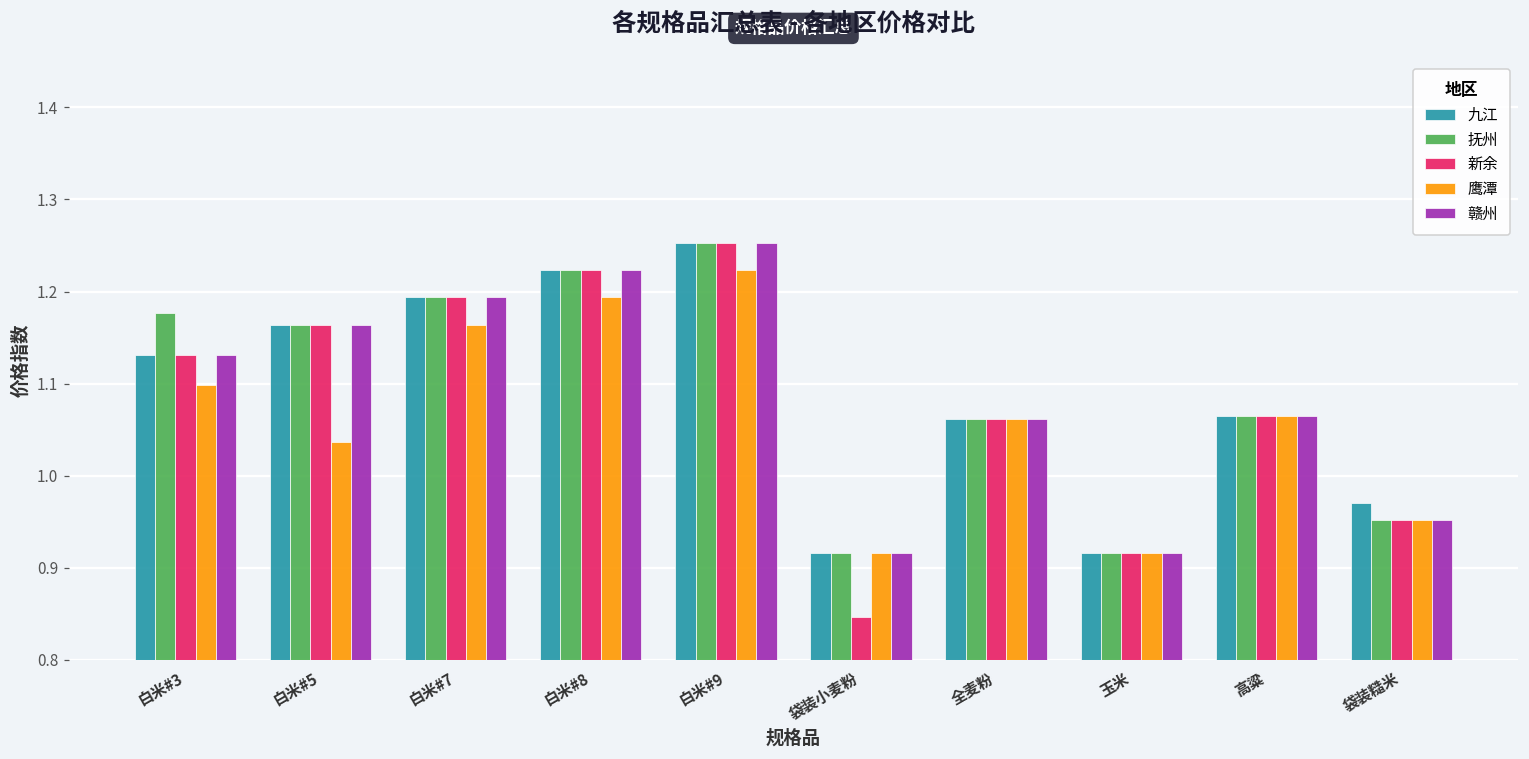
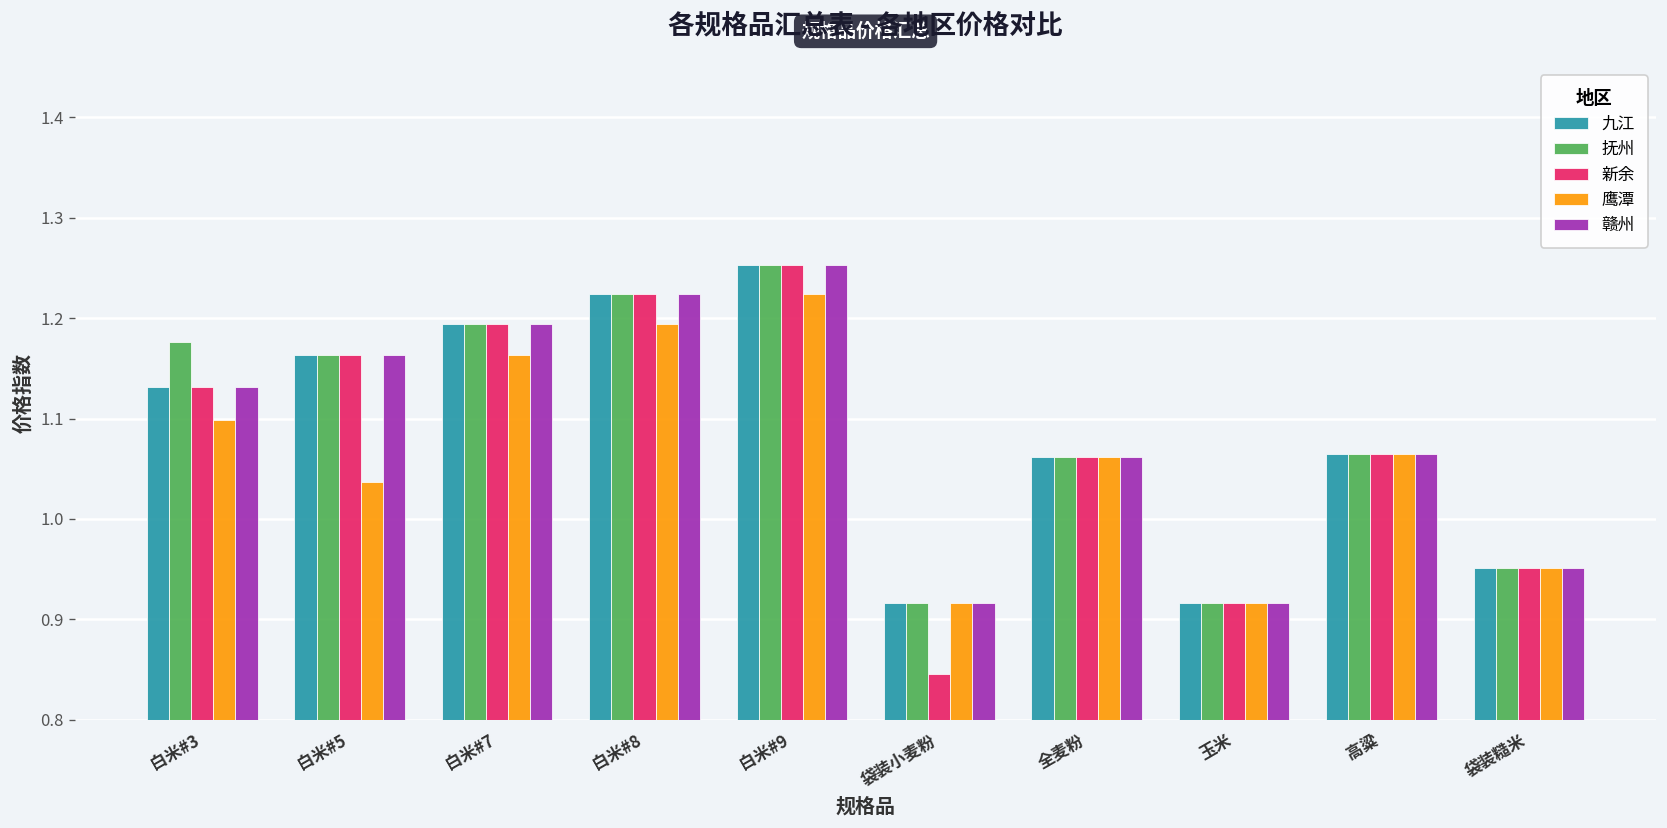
九江, 袋装糙米: 0.97 -> 0.95
